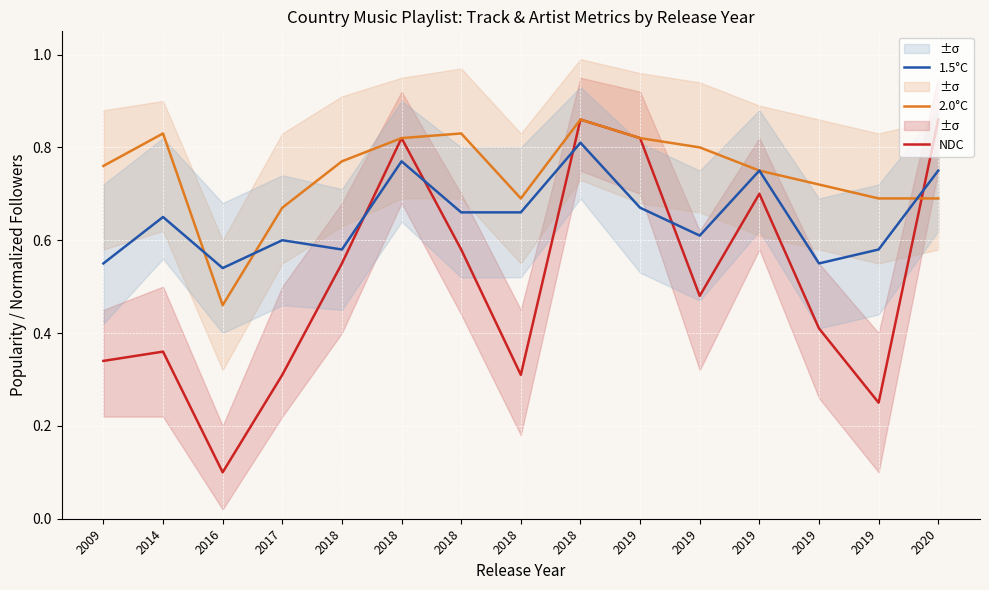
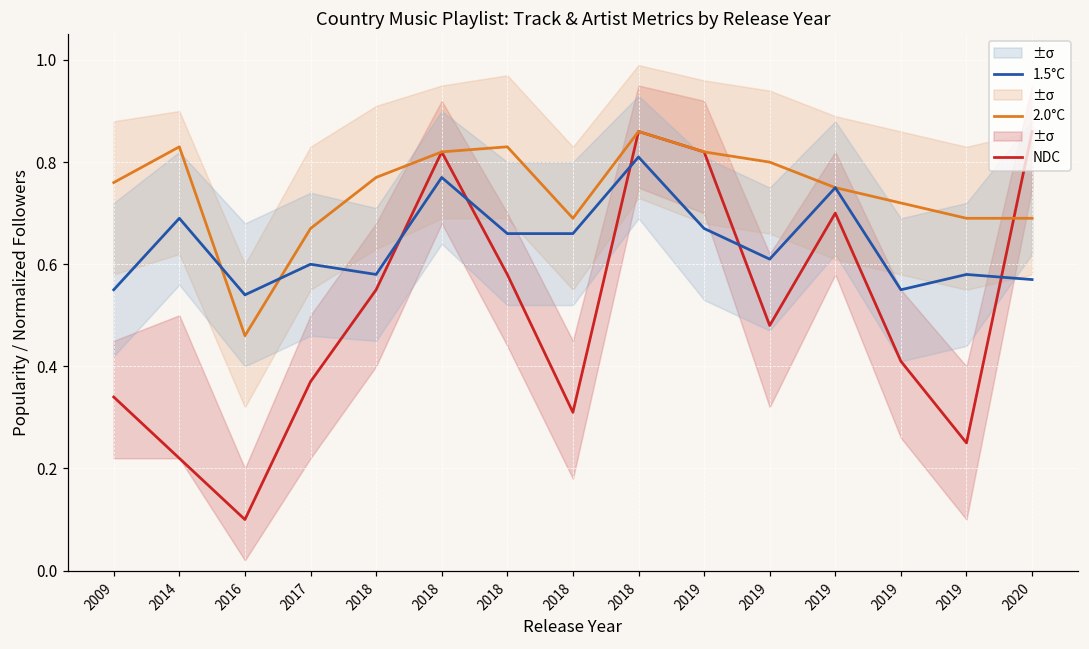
NDC, 2014: 0.36 -> 0.22
1.5°C, 2014: 0.65 -> 0.69
NDC, 2017: 0.31 -> 0.37
1.5°C, 2020: 0.75 -> 0.57
